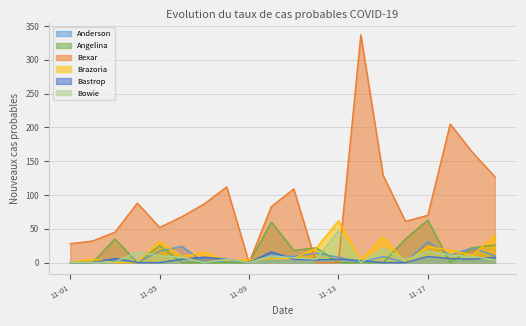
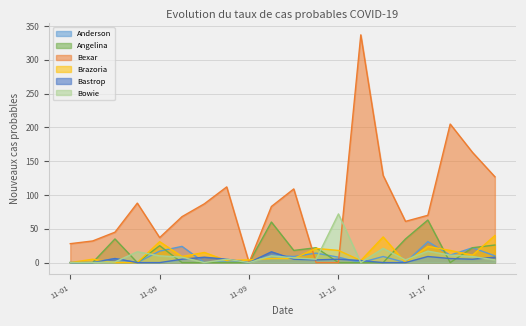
Bexar, 11-05: 50 -> 40
Brazoria, 11-13: 60 -> 20
Bowie, 11-13: 50 -> 70
